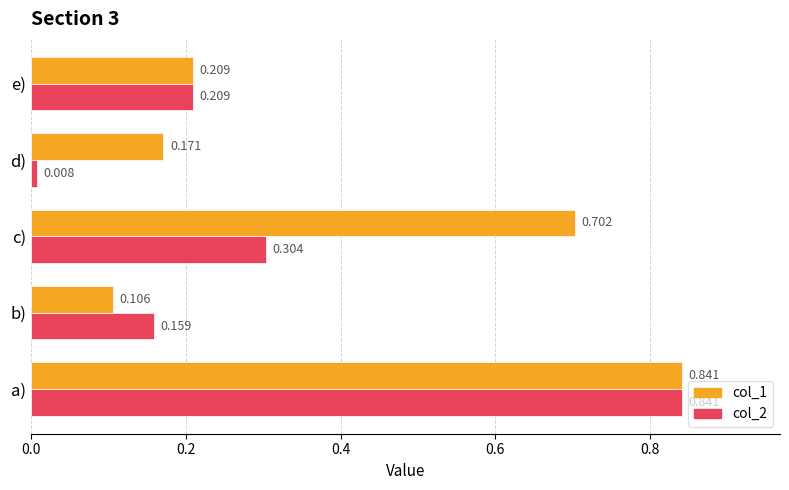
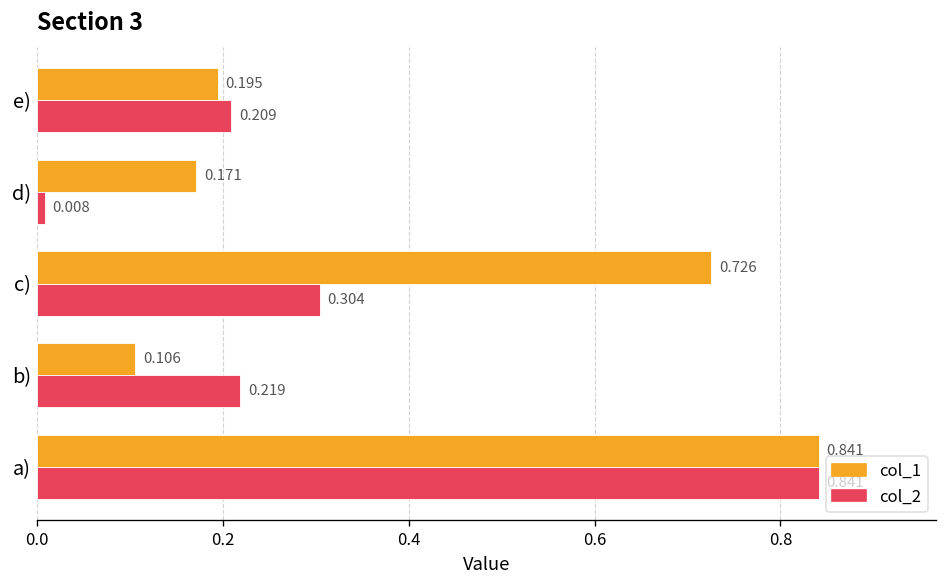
col_1, e): 0.209 -> 0.195
col_1, c): 0.702 -> 0.726
col_2, b): 0.159 -> 0.219
